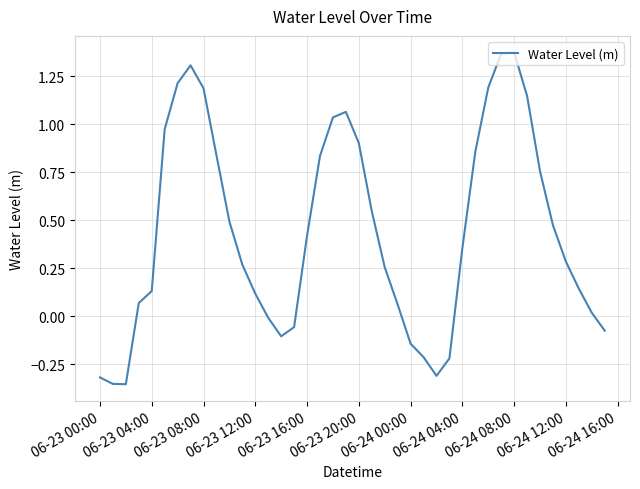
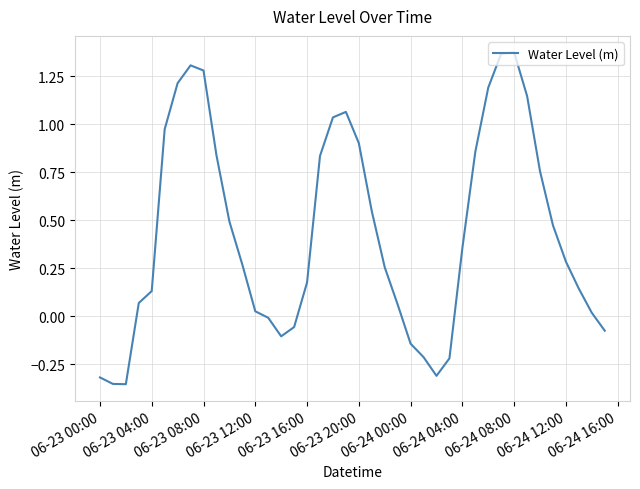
06-23 08:00: 1.19 -> 1.28
06-23 12:00: 0.12 -> 0.03
06-23 16:00: 0.42 -> 0.18
